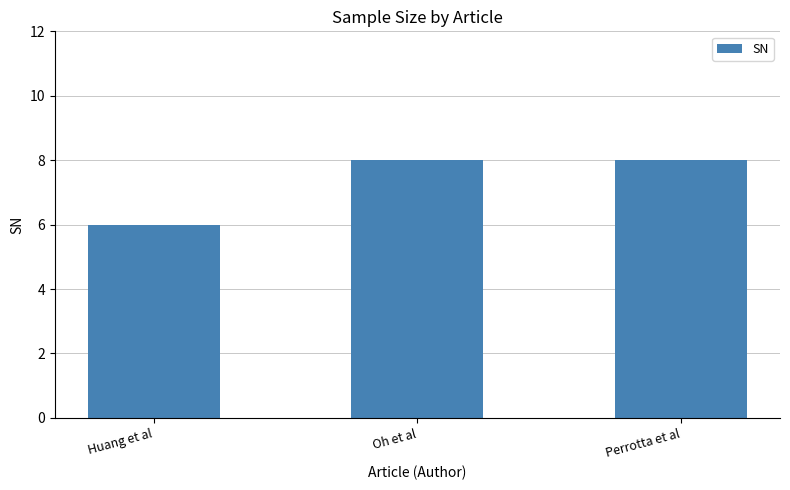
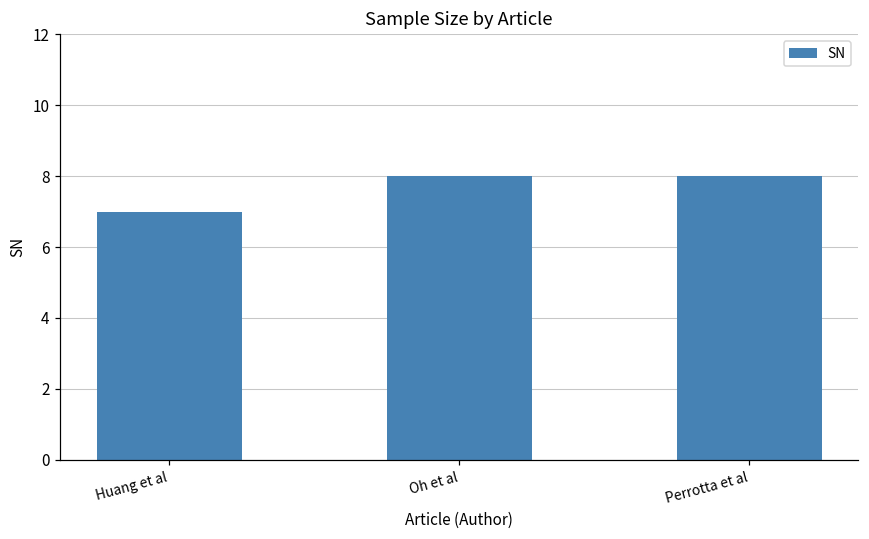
Huang et al: 6 -> 7
